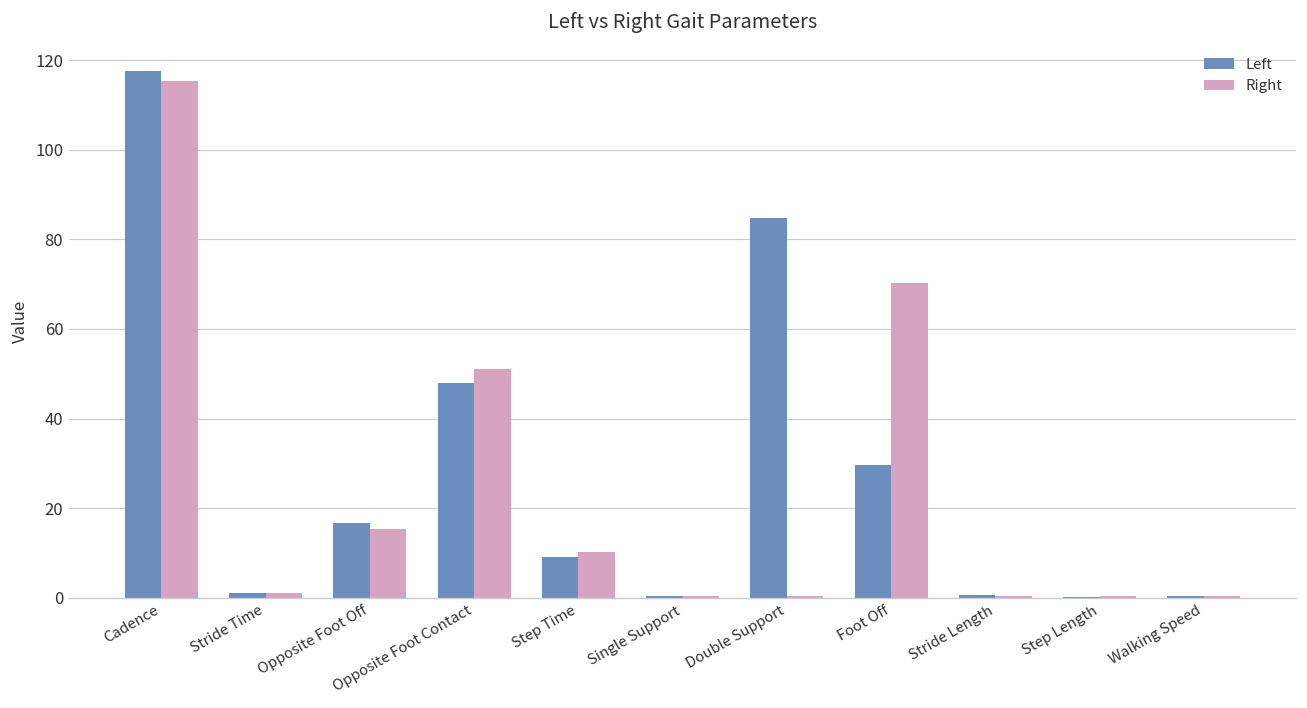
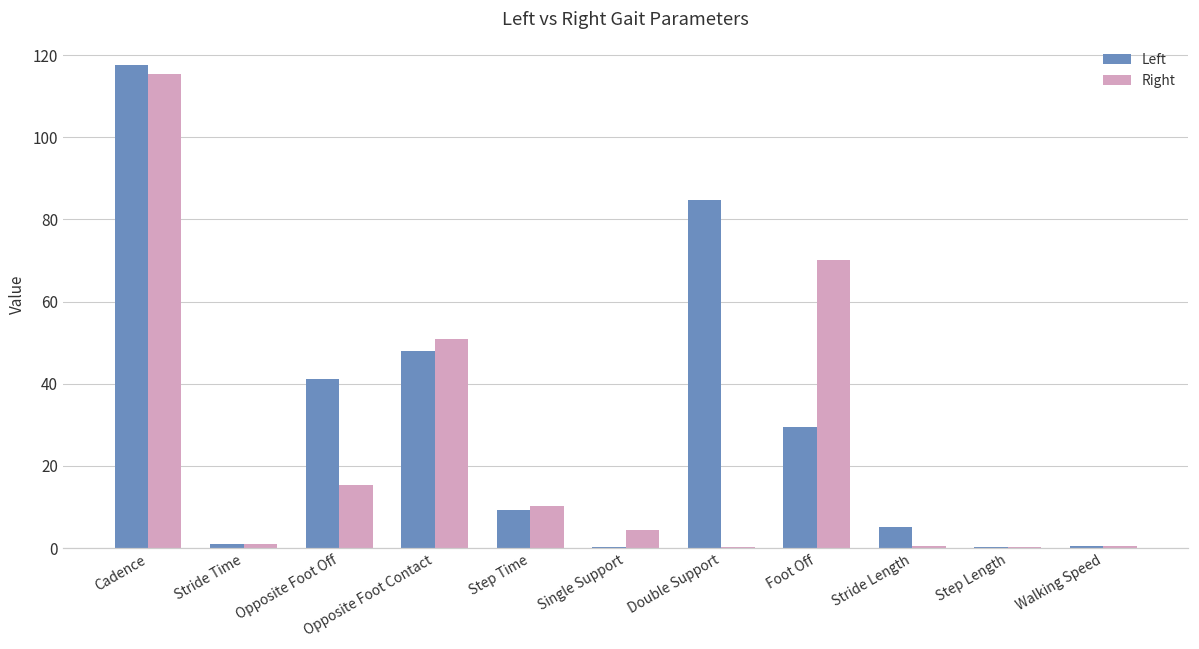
Left, Opposite Foot Off: 17 -> 41
Right, Single Support: 0 -> 4
Left, Stride Length: 1 -> 5
